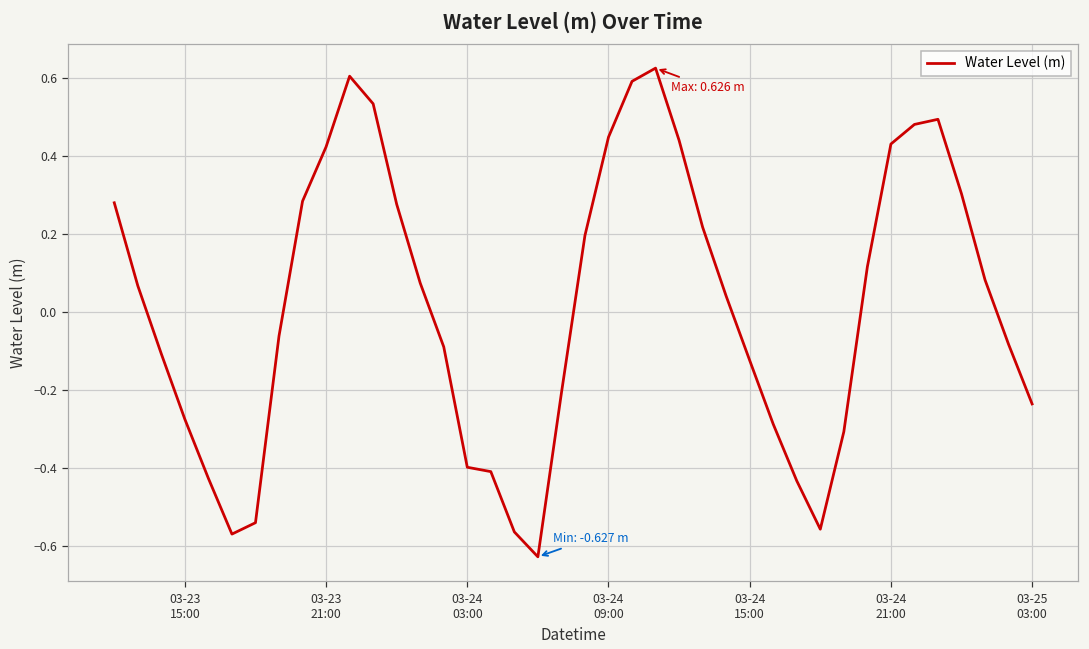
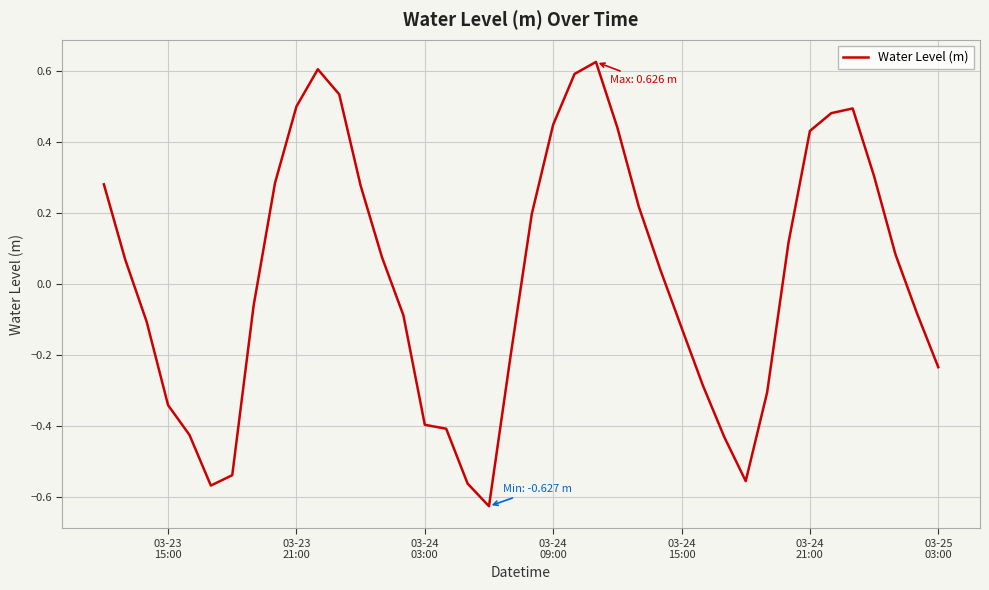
03-23 15:00: -0.27 -> -0.34
03-23 21:00: 0.42 -> 0.50
